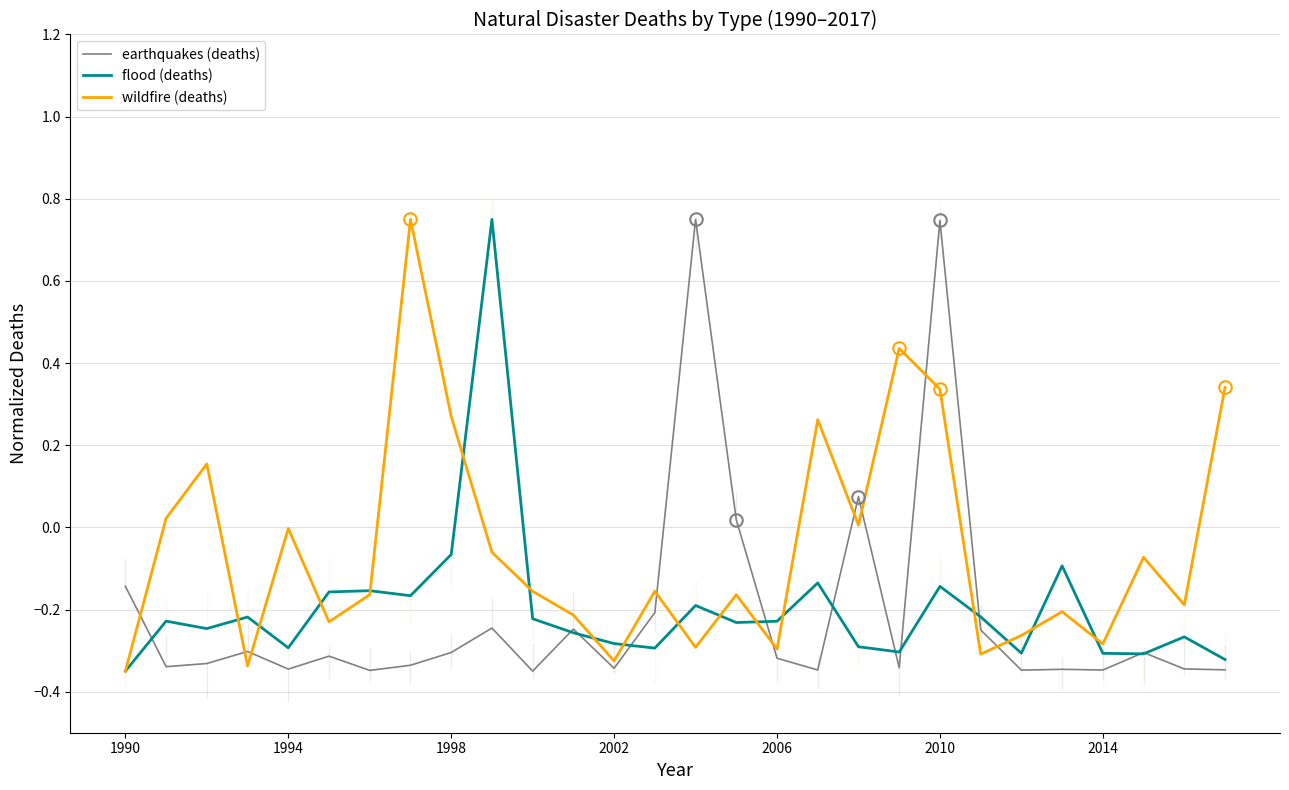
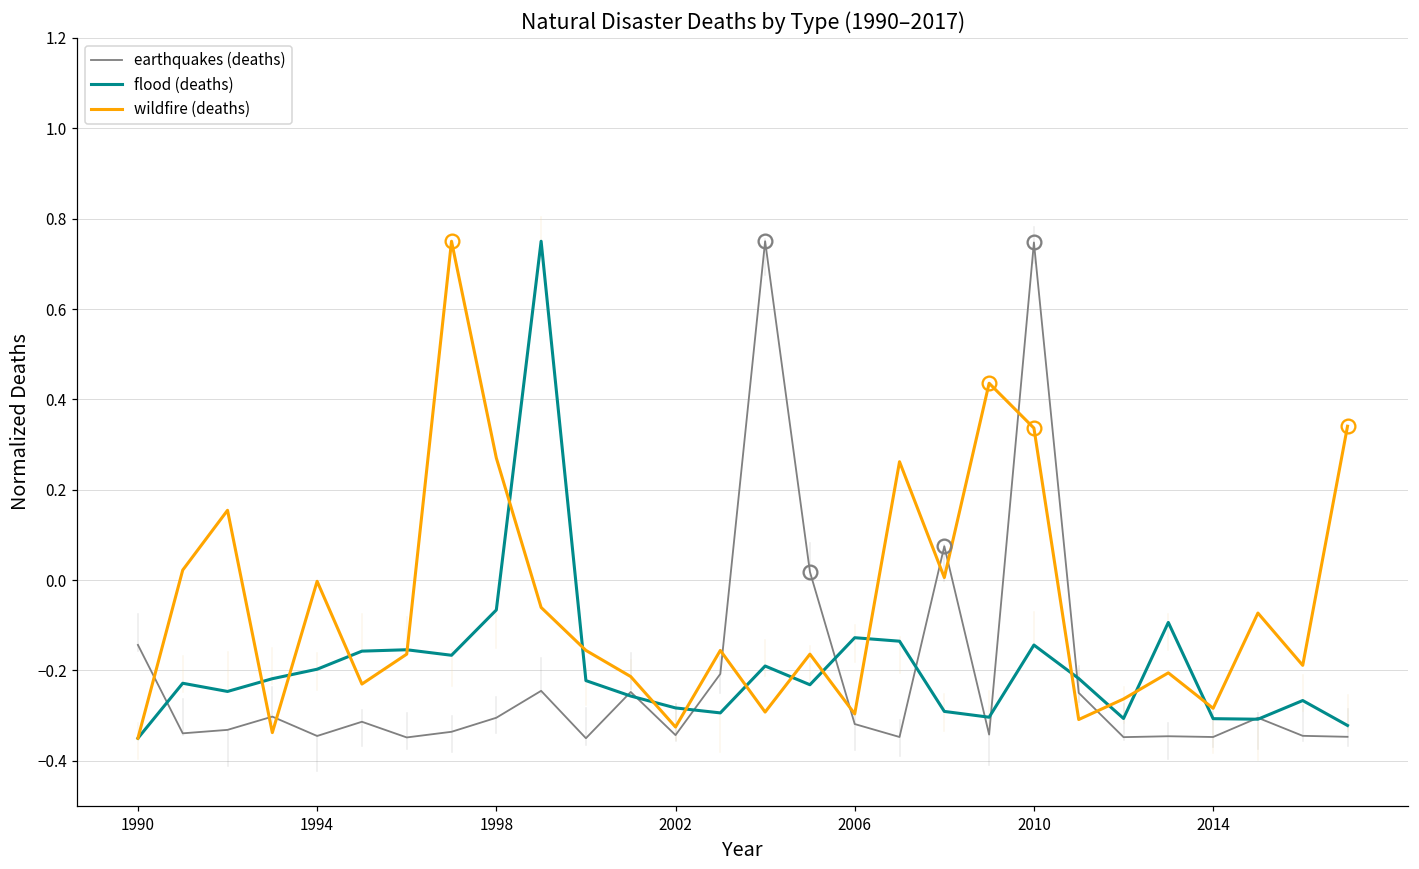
flood (deaths), 1994: -0.29 -> -0.20
flood (deaths), 2006: -0.23 -> -0.13
